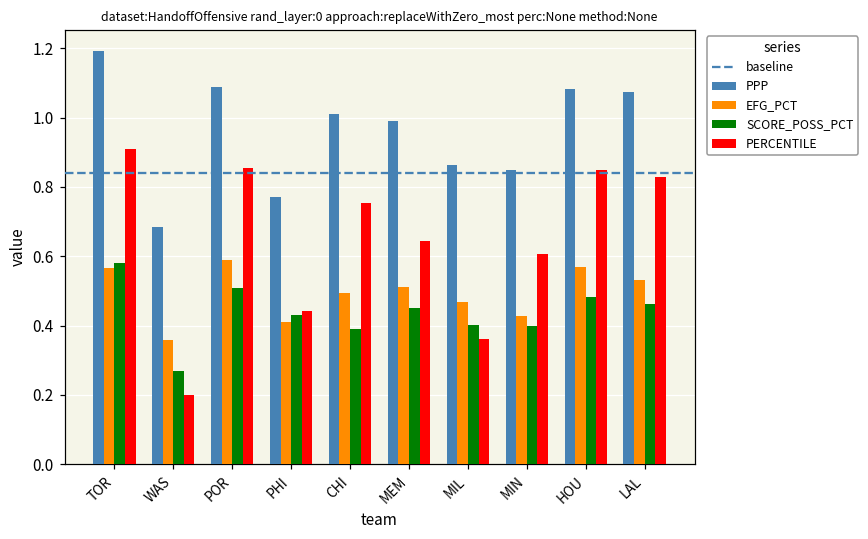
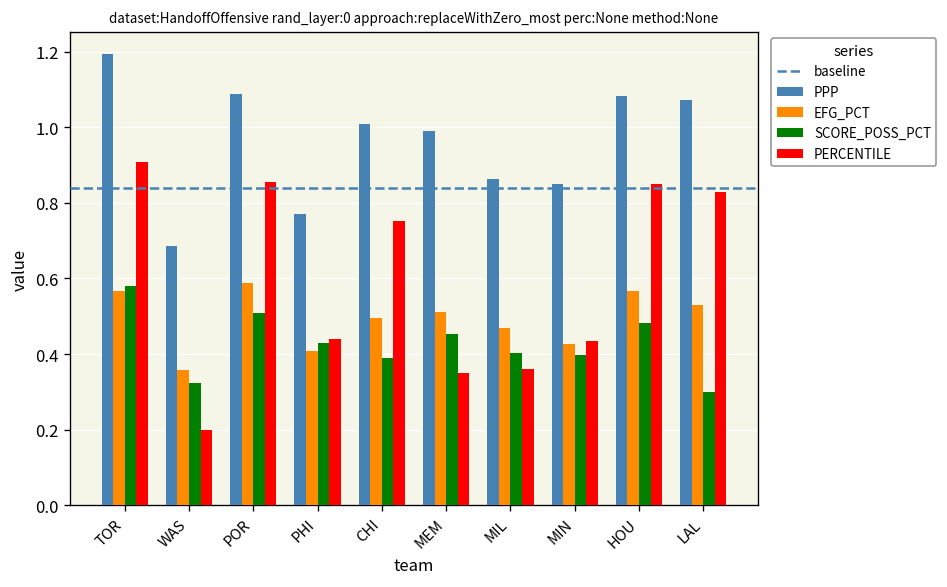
SCORE_POSS_PCT, WAS: 0.27 -> 0.32
PERCENTILE, MEM: 0.65 -> 0.35
PERCENTILE, MIN: 0.61 -> 0.44
SCORE_POSS_PCT, LAL: 0.46 -> 0.30
